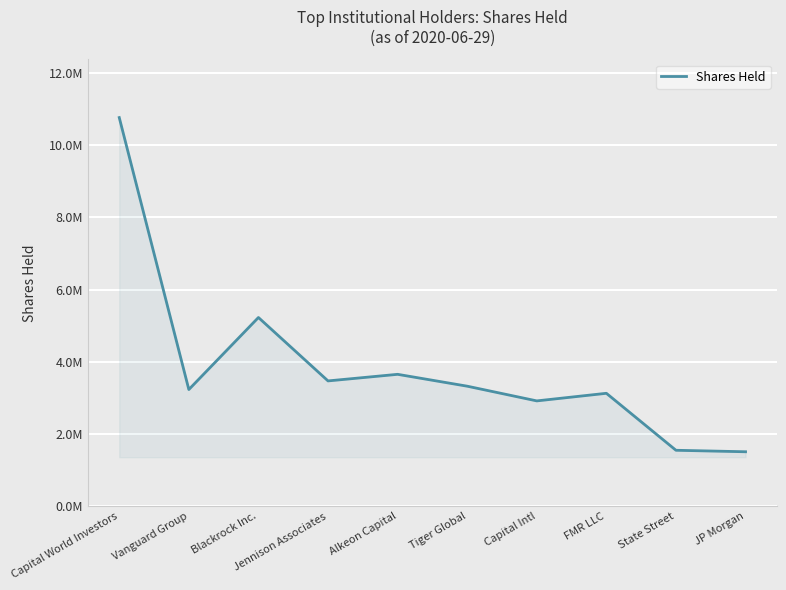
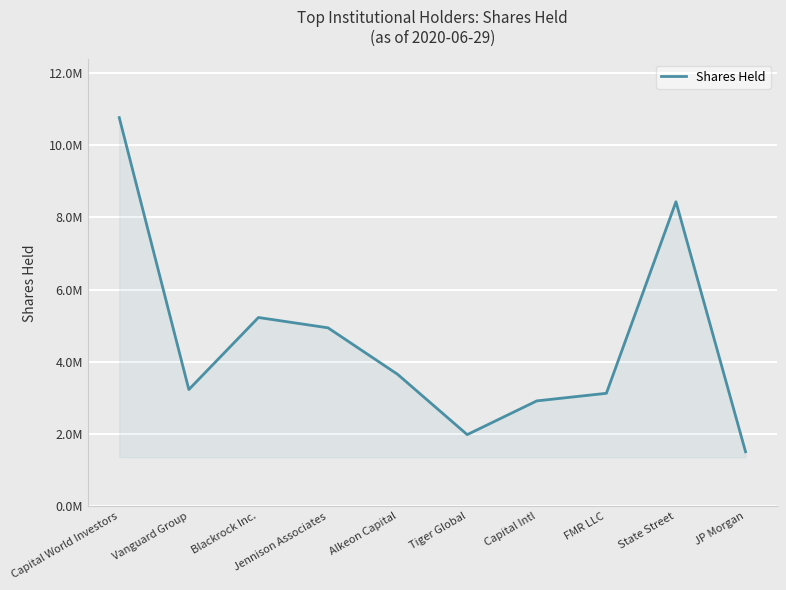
Jennison Associates: 3500000 -> 4900000
Tiger Global: 3300000 -> 2000000
State Street: 1600000 -> 8400000
